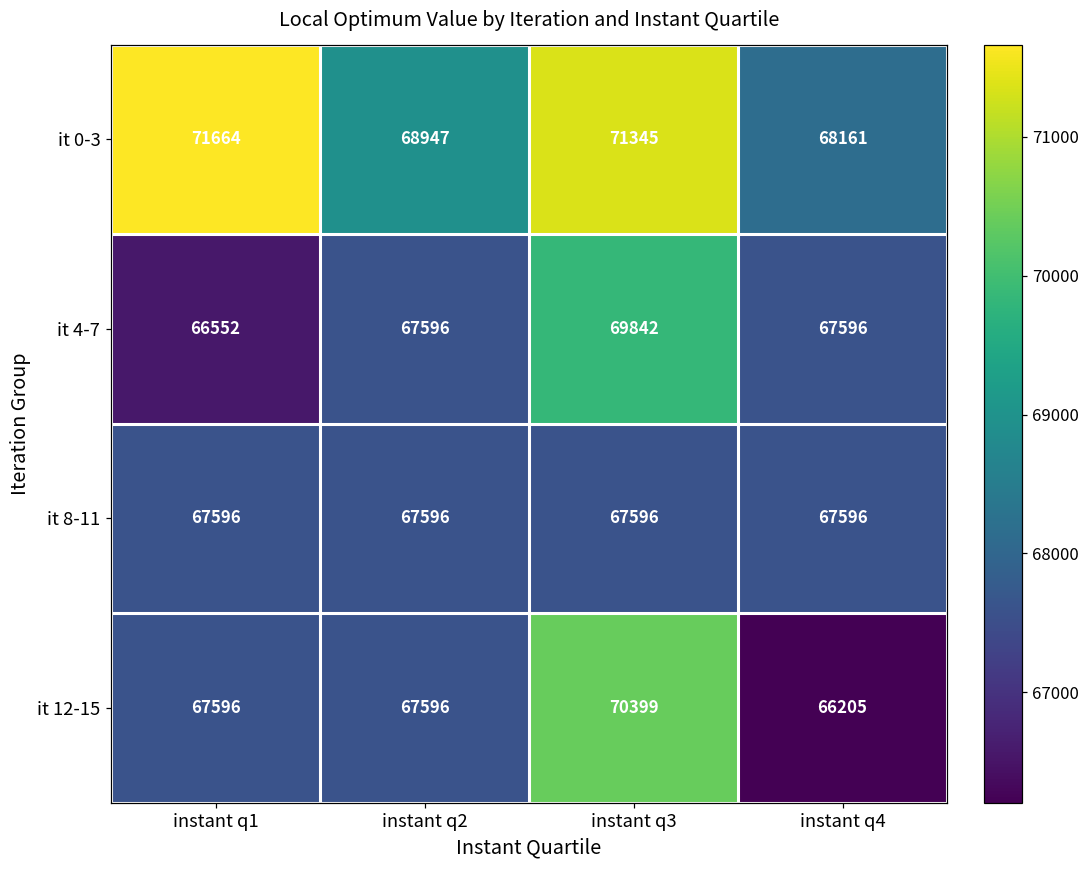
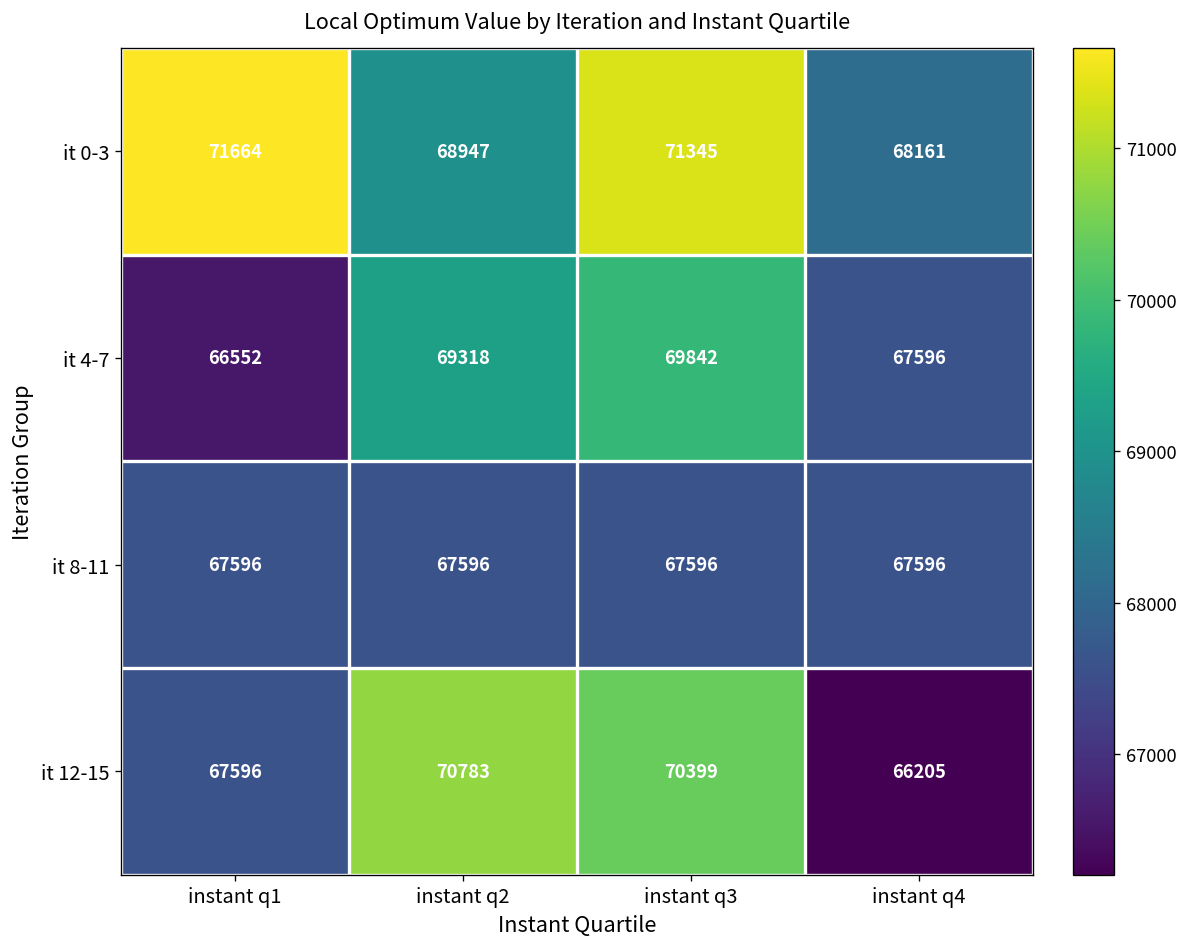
it 4-7, instant q2: 67596 -> 69318
it 12-15, instant q2: 67596 -> 70783
